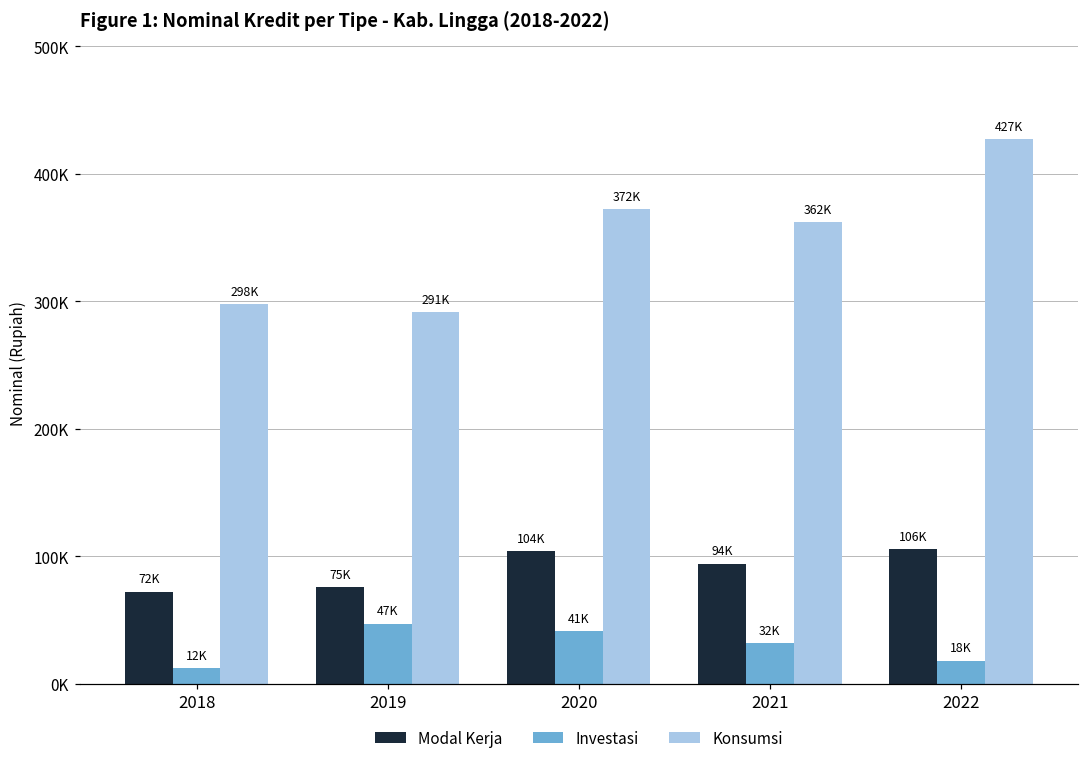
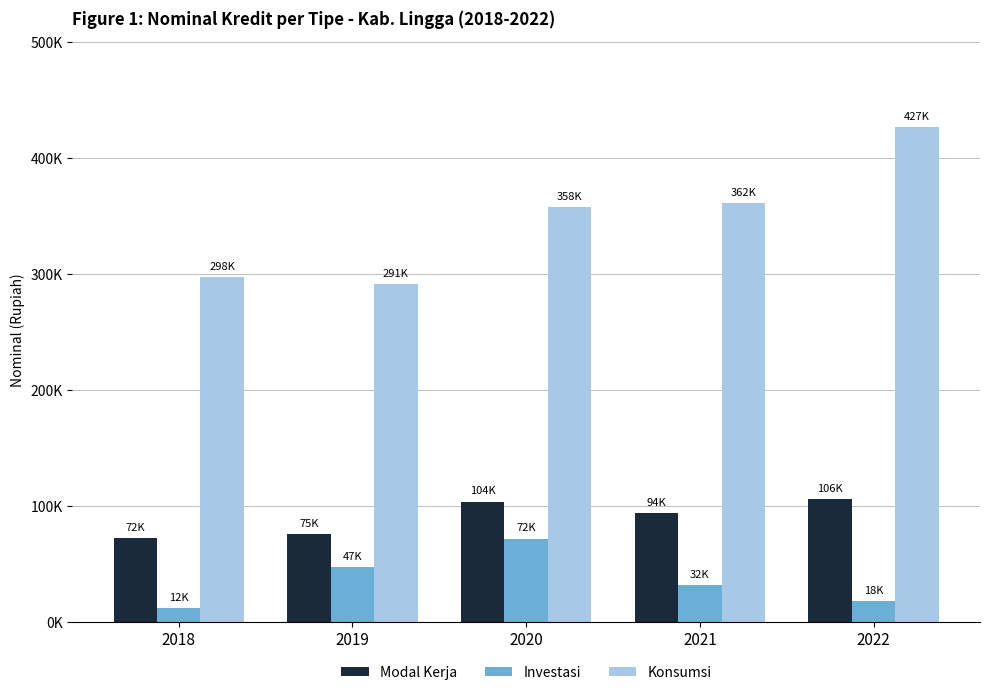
Investasi, 2020: 41K -> 72K
Konsumsi, 2020: 372K -> 358K
